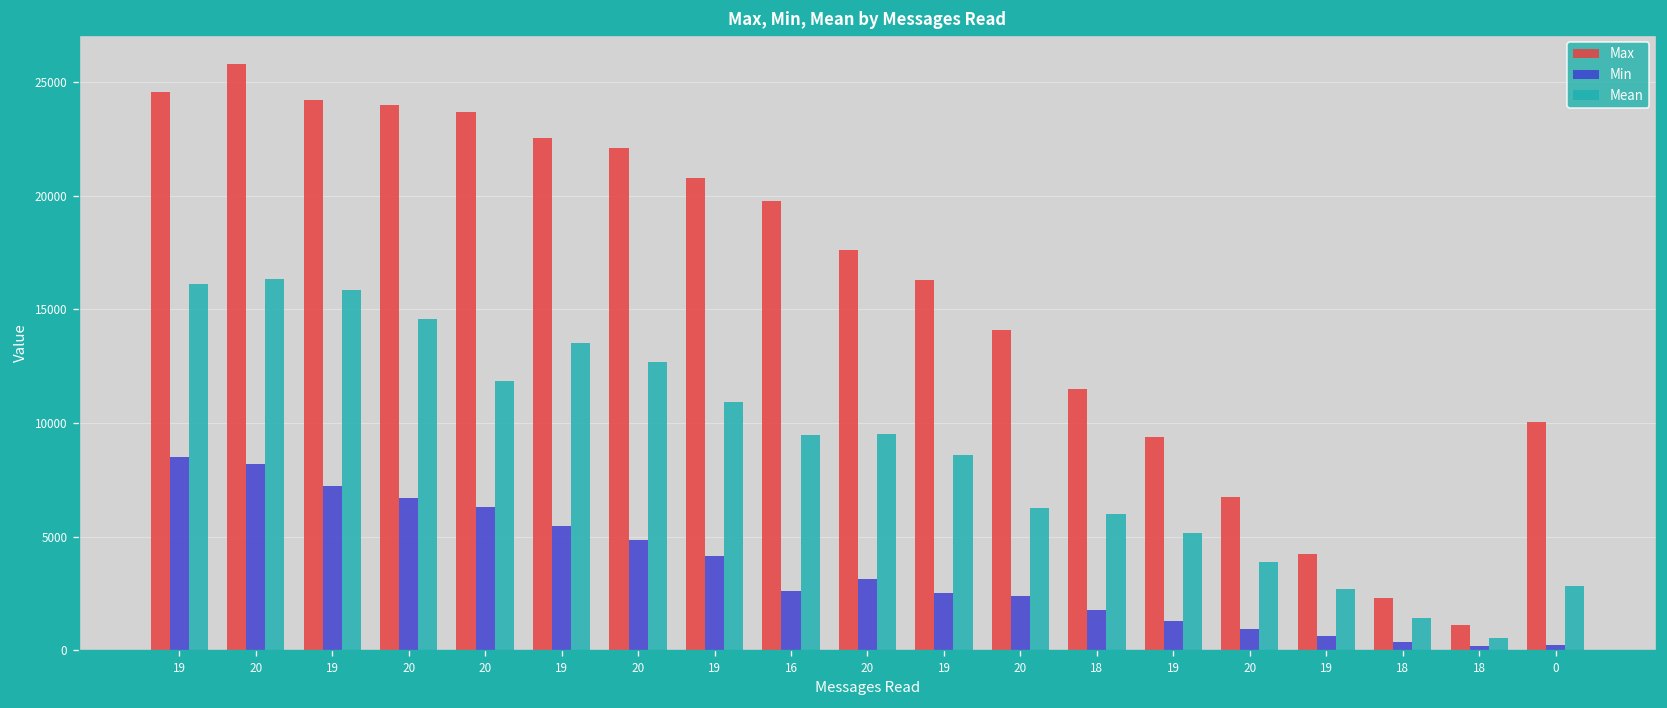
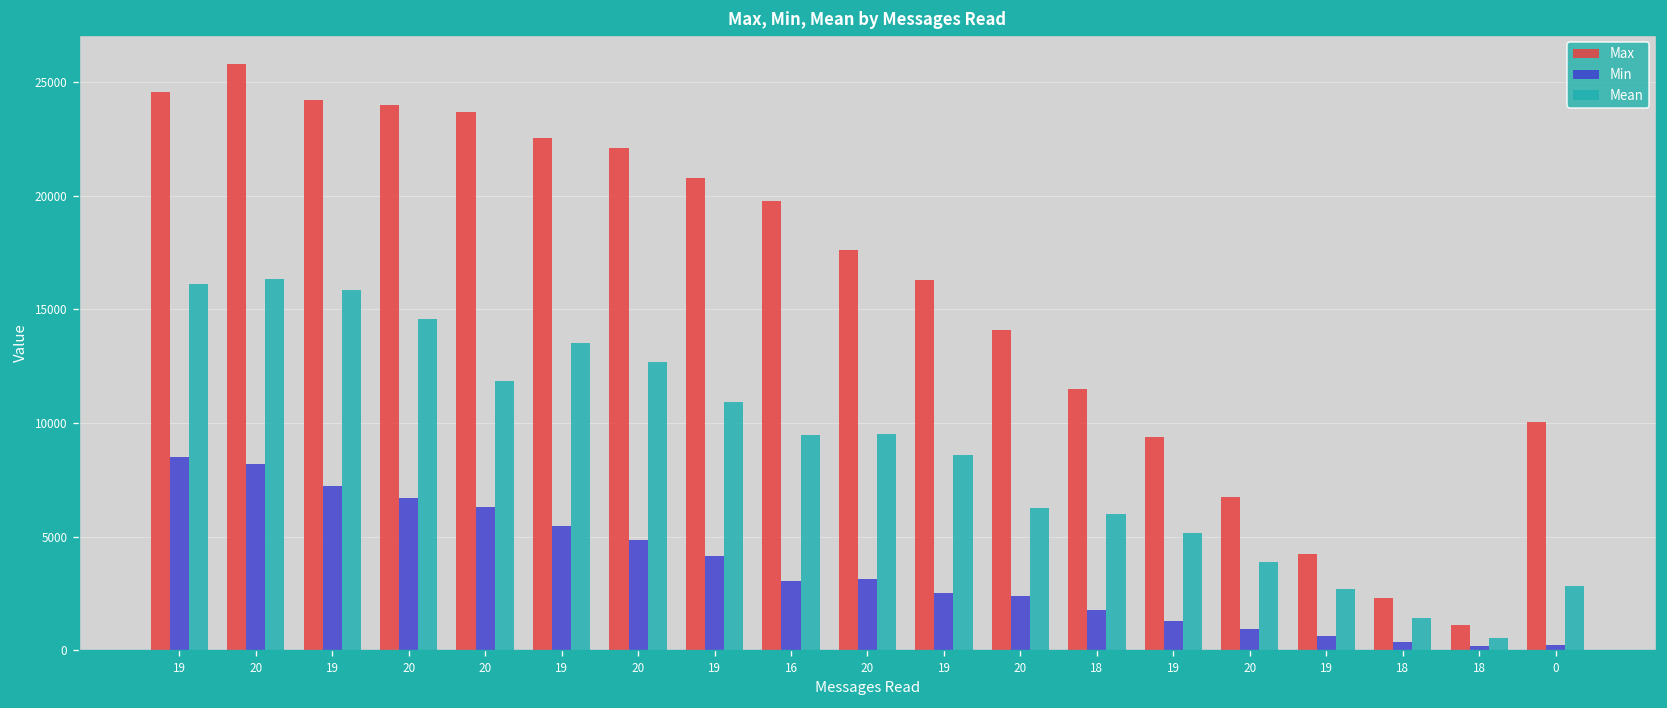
Min, 16: 2600 -> 3100
